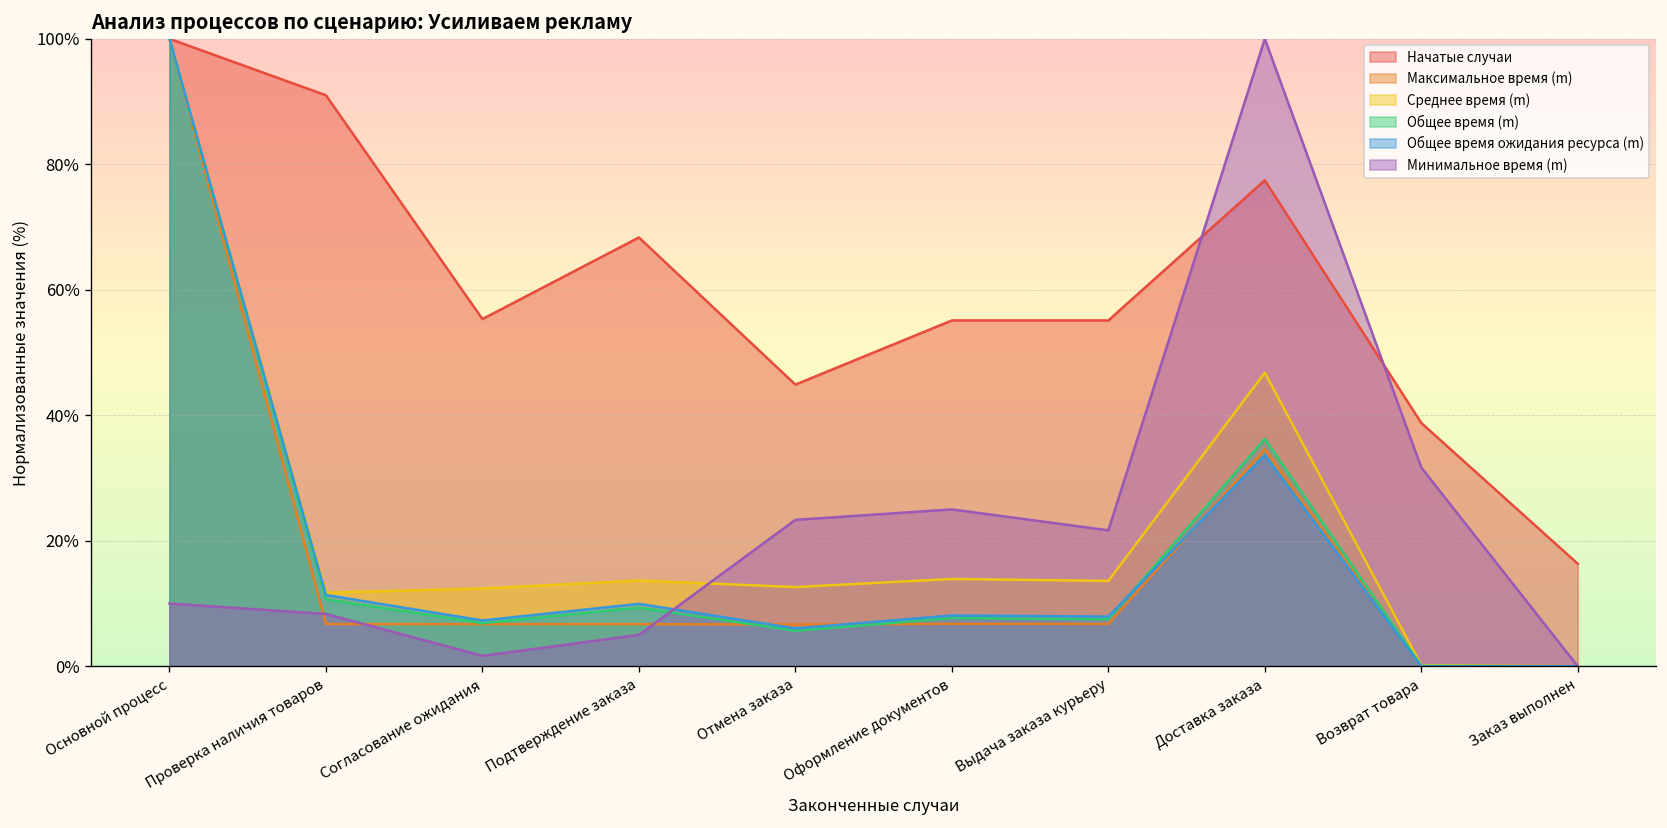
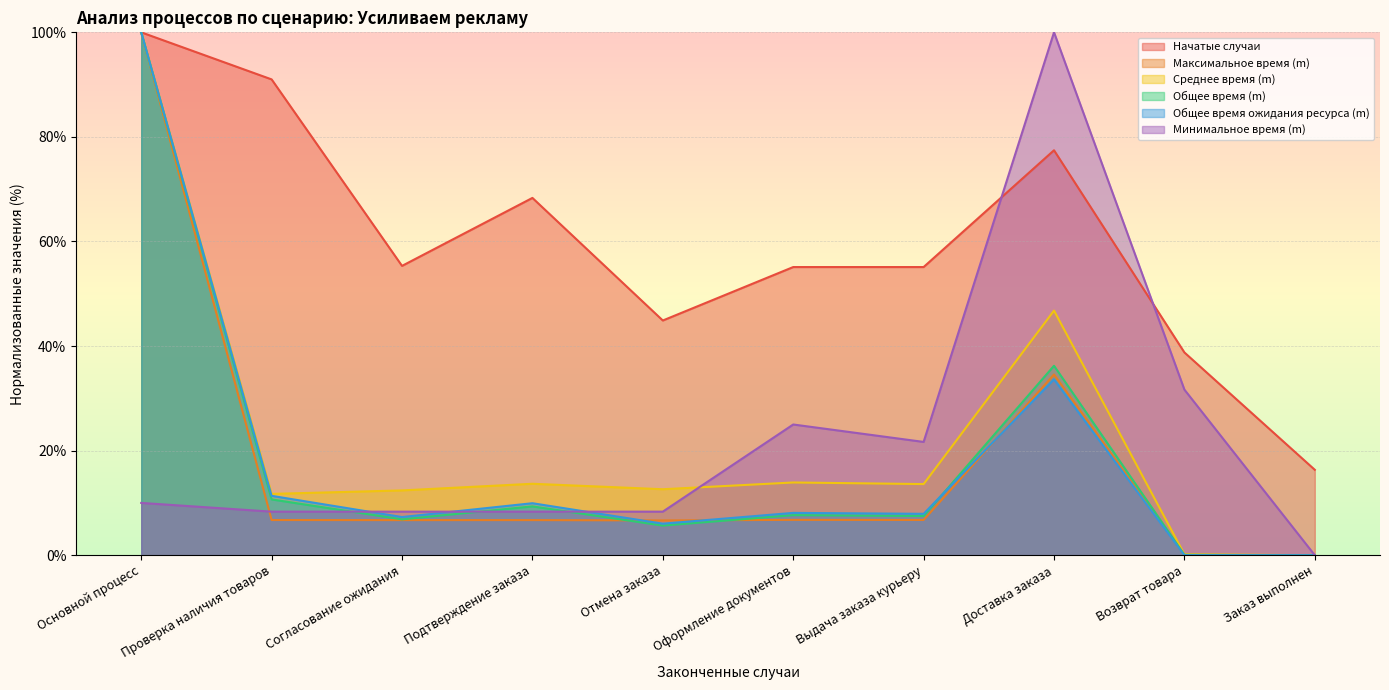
Минимальное время (m), Согласование ожидания: 2% -> 8%
Минимальное время (m), Подтверждение заказа: 5% -> 8%
Минимальное время (m), Отмена заказа: 23% -> 8%
